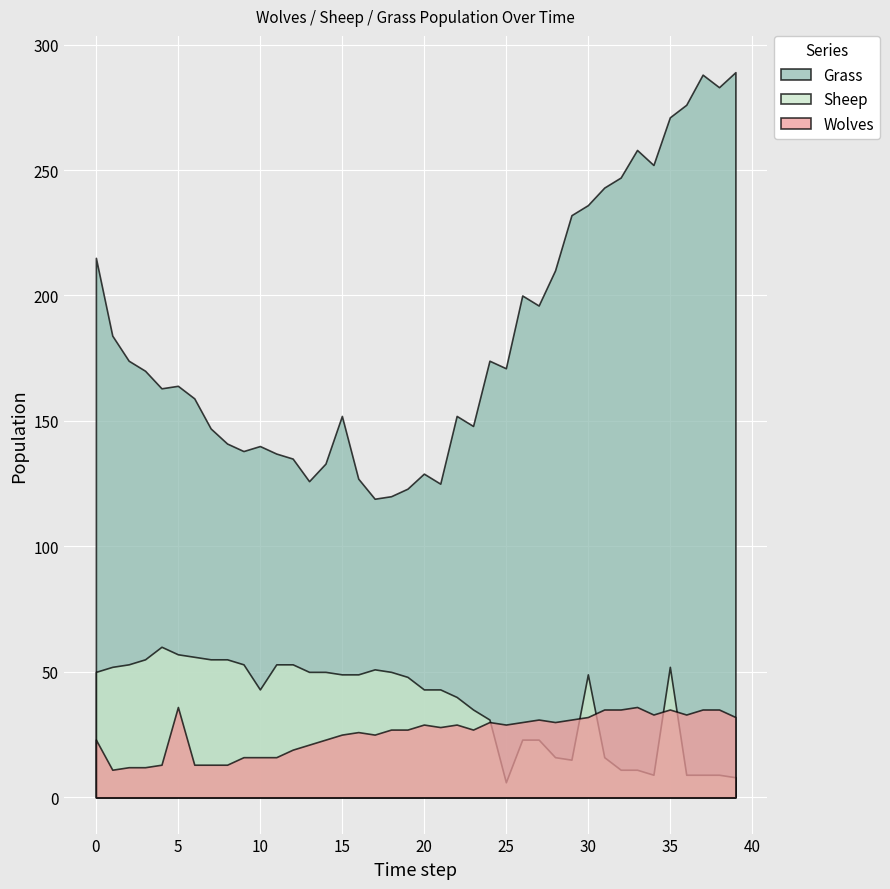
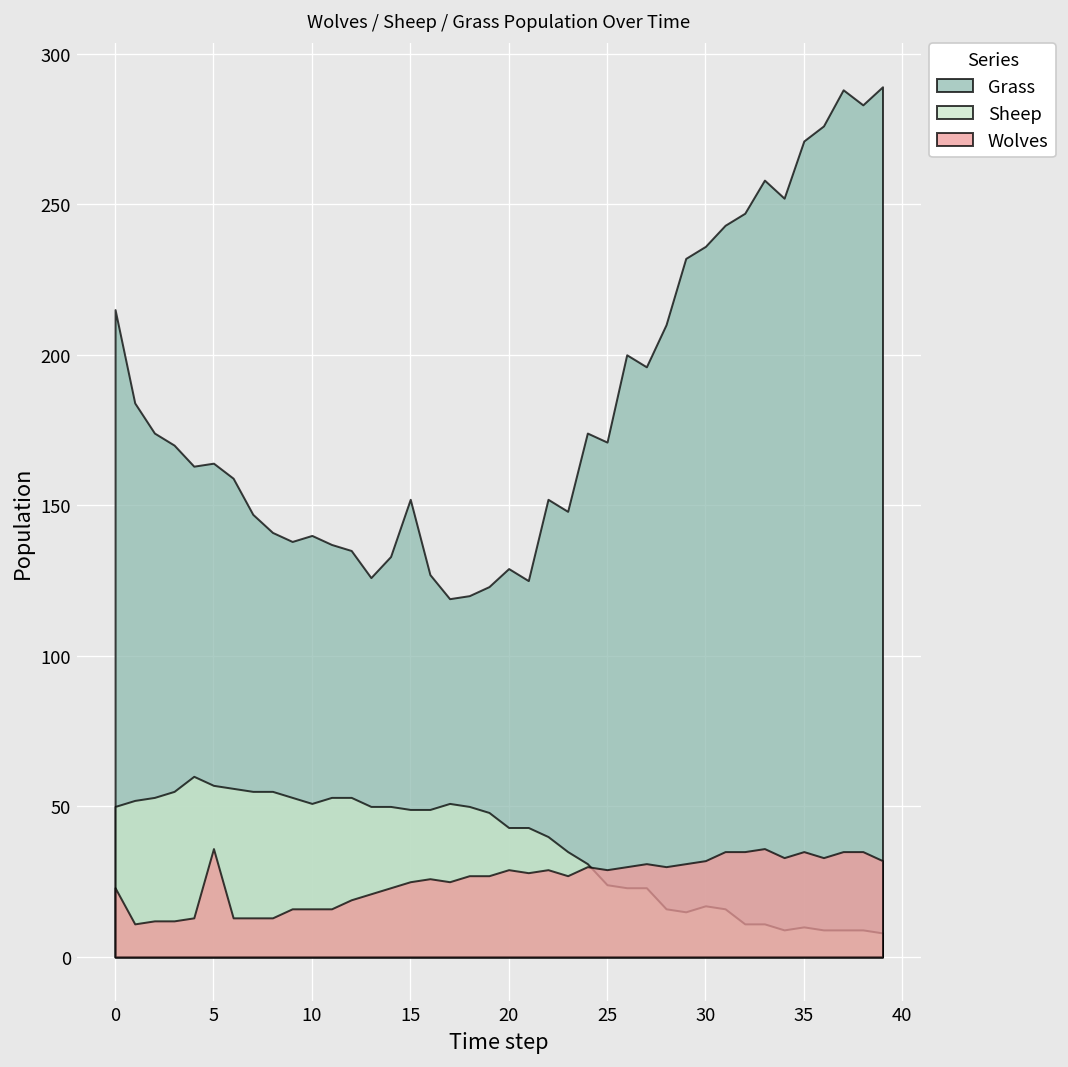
Sheep, 10: 43 -> 51
Sheep, 25: 6 -> 24
Sheep, 30: 49 -> 17
Sheep, 35: 52 -> 10
